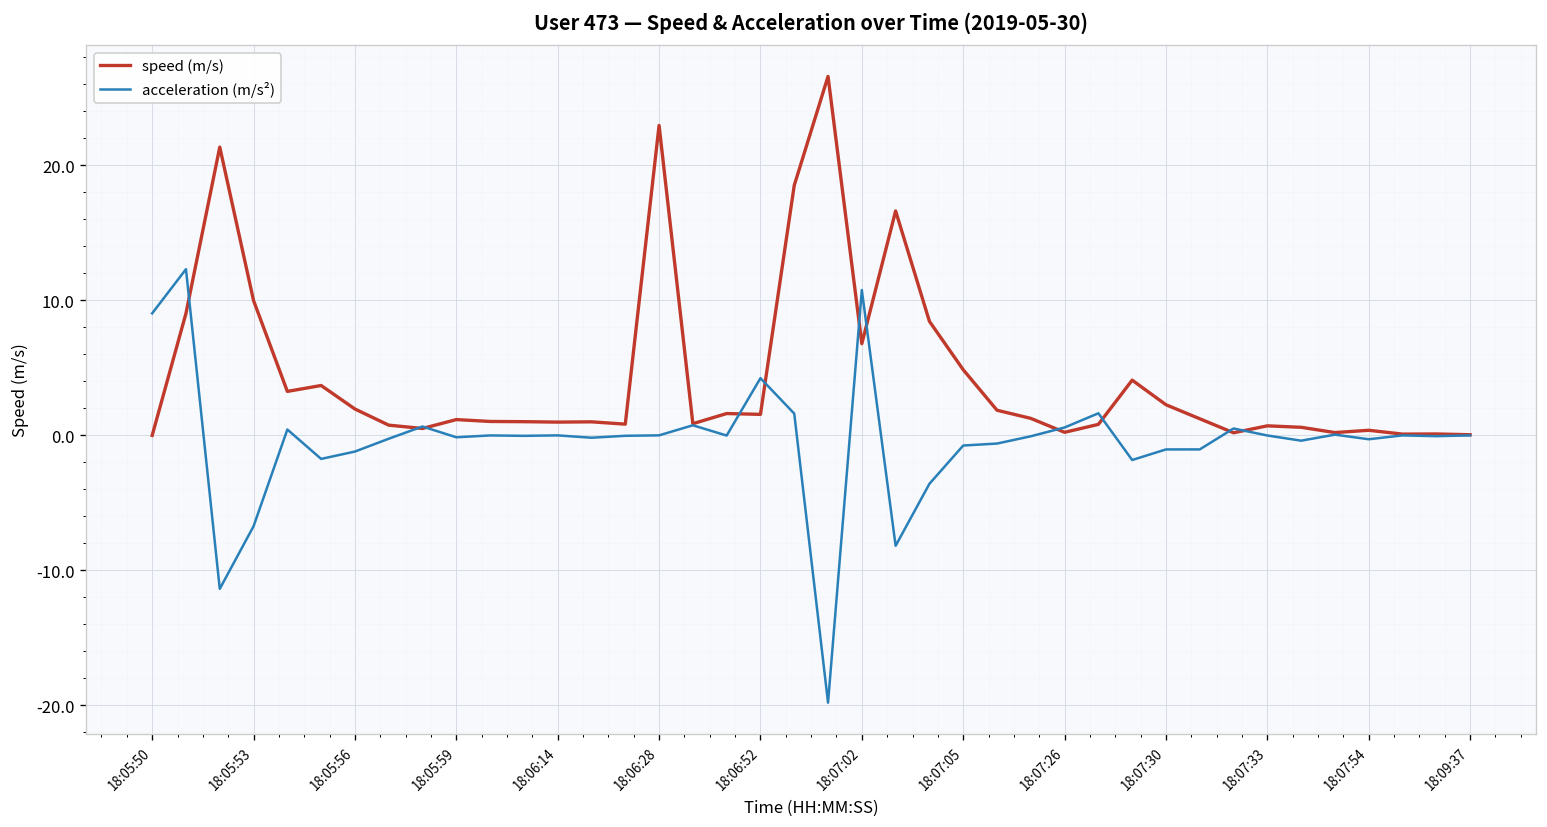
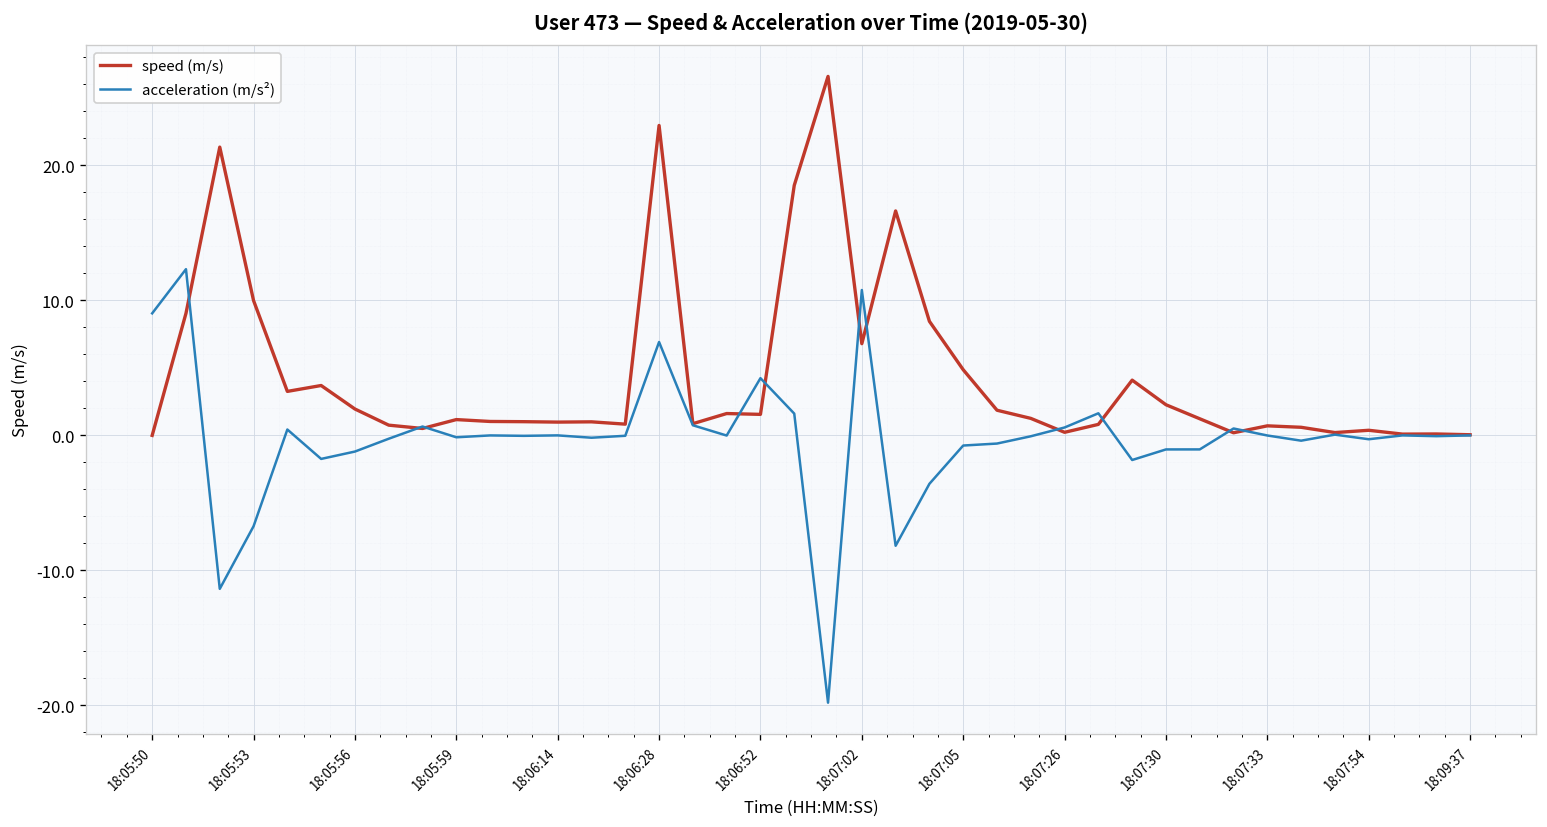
acceleration (m/s²), 18:06:28: 0.0 -> 6.9
